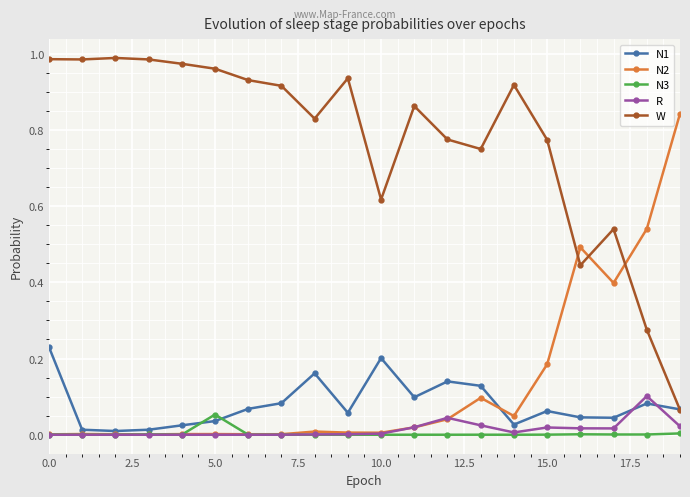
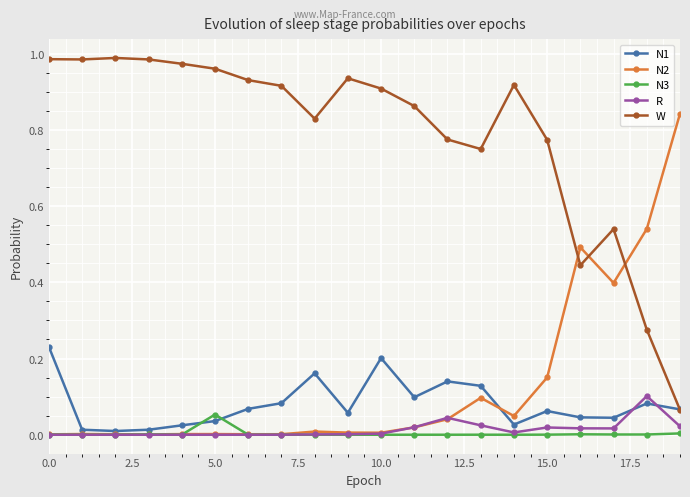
W, 10.0: 0.62 -> 0.91
N2, 15.0: 0.18 -> 0.15
